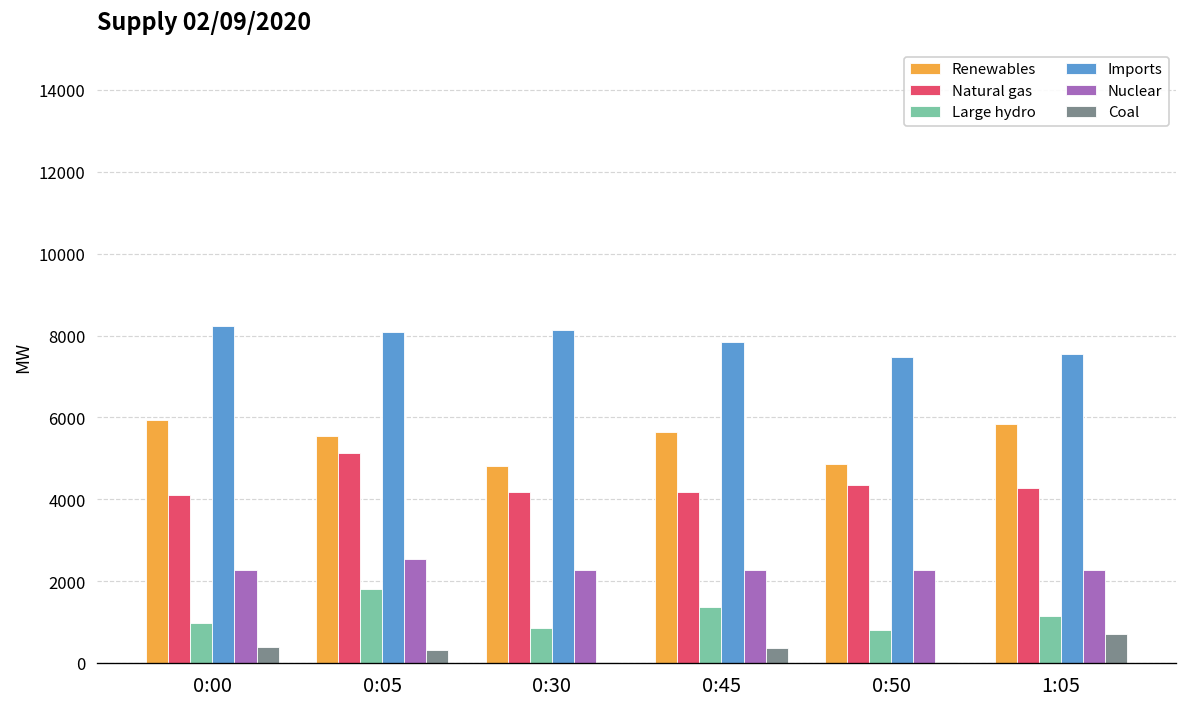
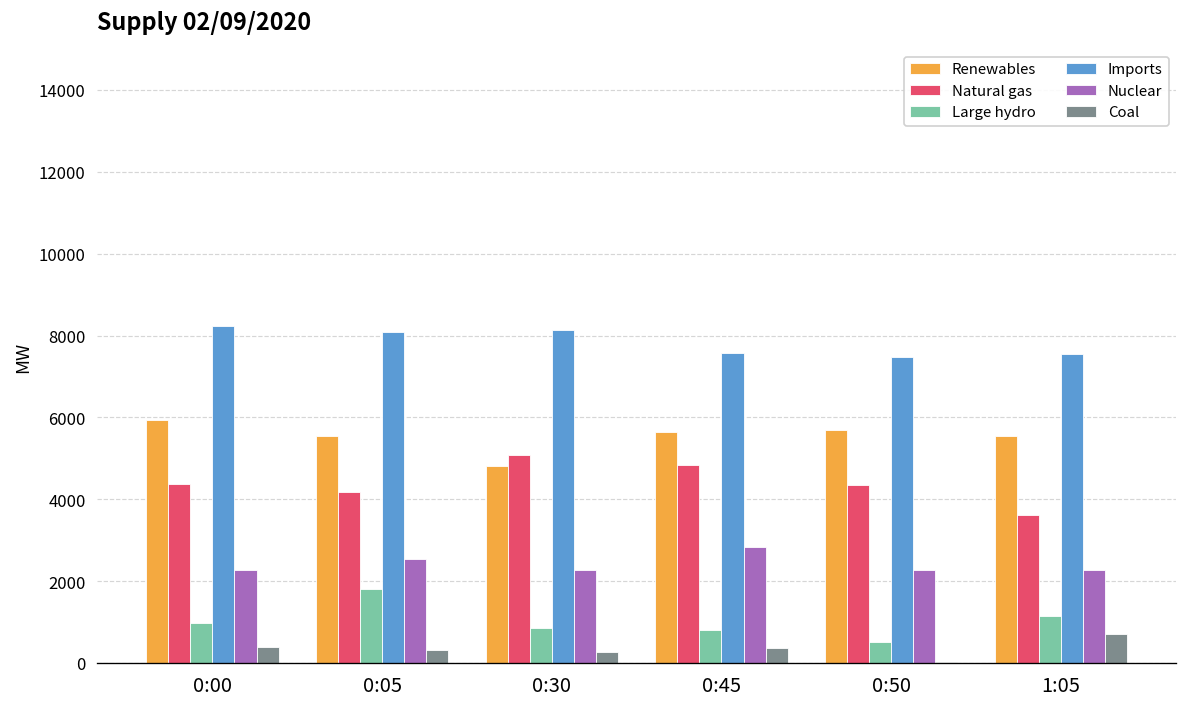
Natural gas, 0:00: 4100 -> 4400
Natural gas, 0:05: 5100 -> 4200
Natural gas, 0:30: 4200 -> 5100
Coal, 0:30: 0 -> 300
Natural gas, 0:45: 4200 -> 4800
Large hydro, 0:45: 1400 -> 800
Imports, 0:45: 7900 -> 7600
Nuclear, 0:45: 2300 -> 2800
Renewables, 0:50: 4900 -> 5700
Large hydro, 0:50: 800 -> 500
Renewables, 1:05: 5800 -> 5500
Natural gas, 1:05: 4300 -> 3600
